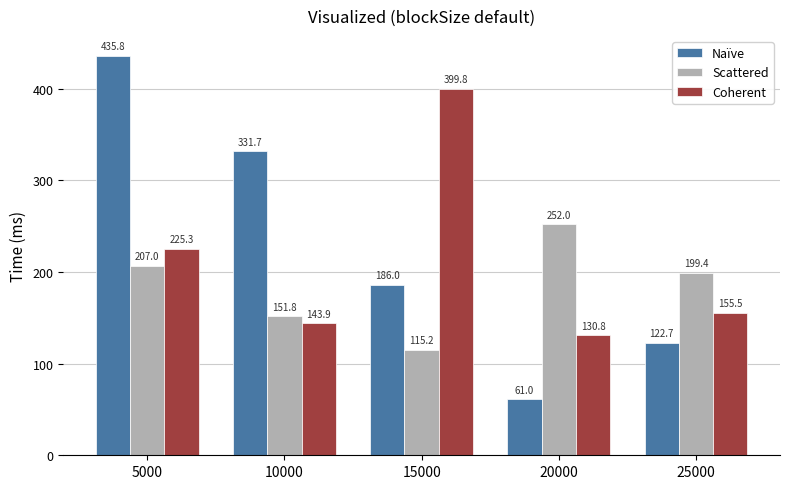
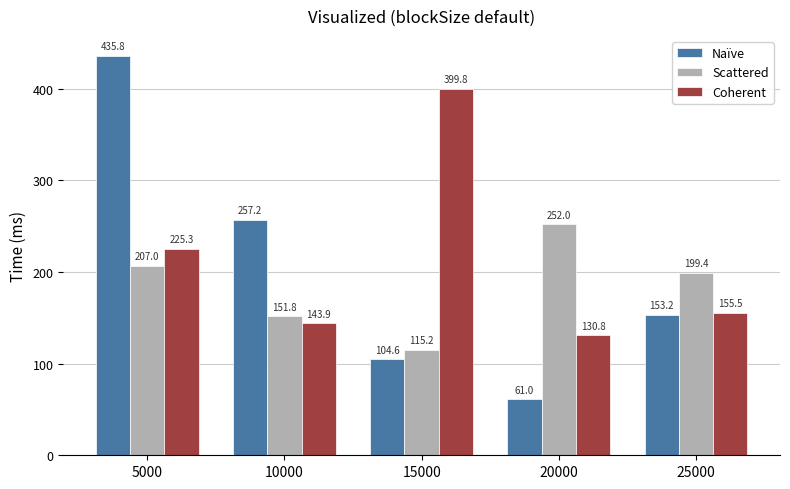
Naïve, 10000: 331.7 -> 257.2
Naïve, 15000: 186.0 -> 104.6
Naïve, 25000: 122.7 -> 153.2
